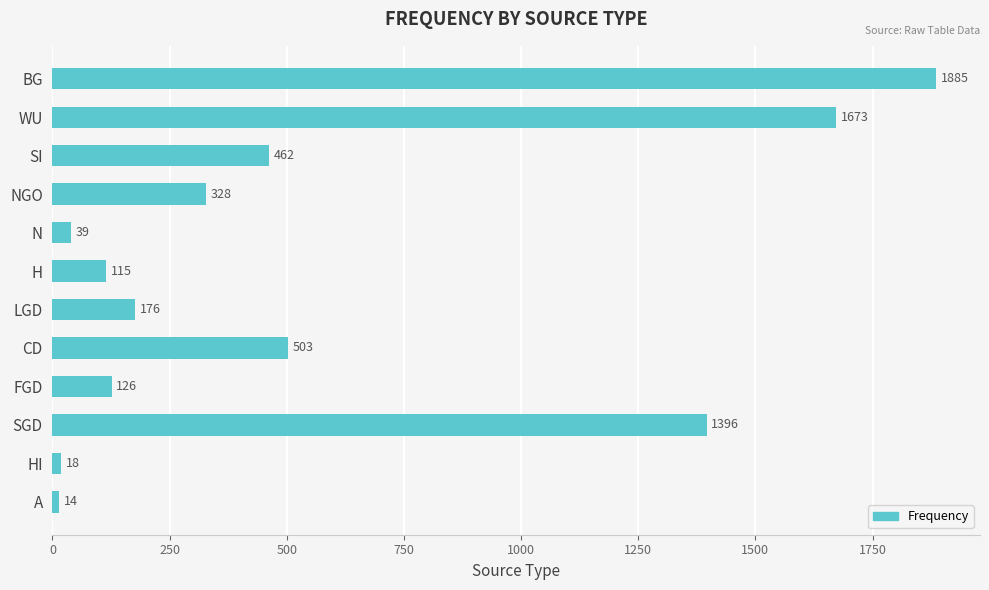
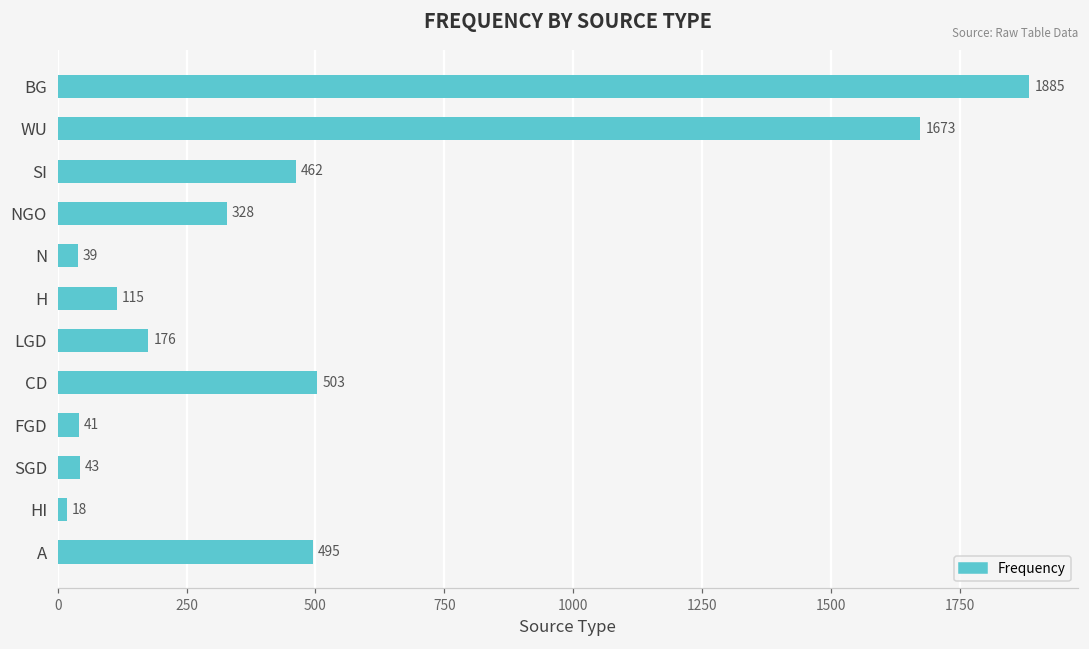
FGD: 126 -> 41
SGD: 1396 -> 43
A: 14 -> 495
